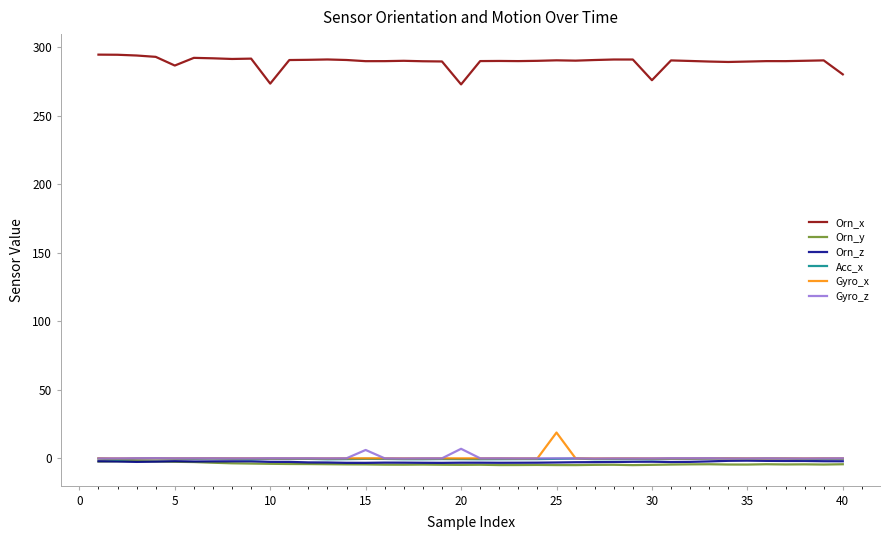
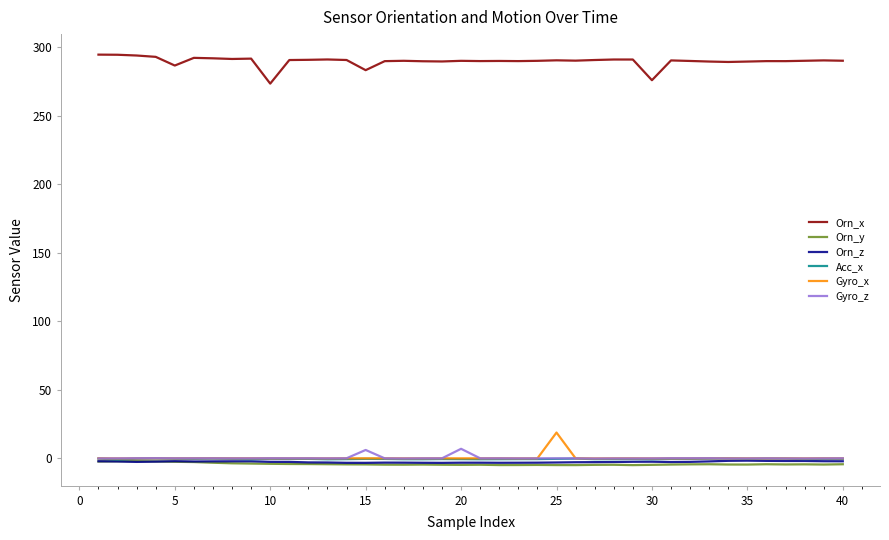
Orn_x, 15: 290 -> 283
Orn_x, 20: 273 -> 290
Orn_x, 40: 280 -> 290
